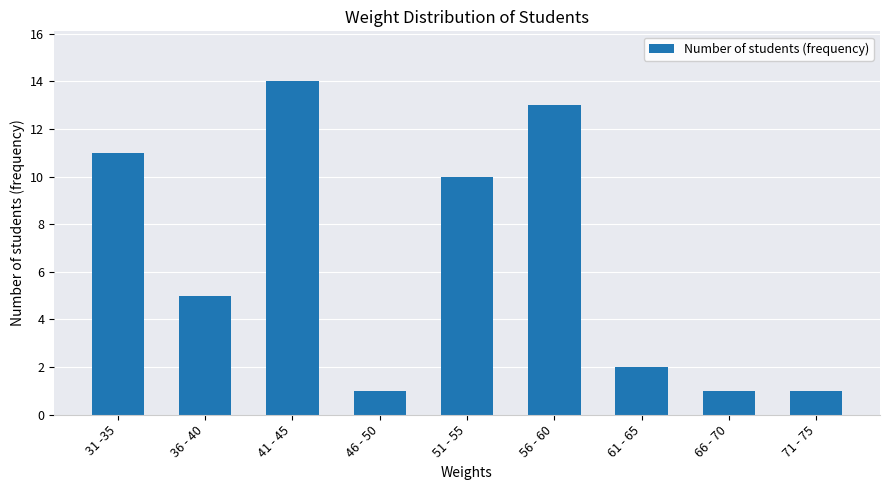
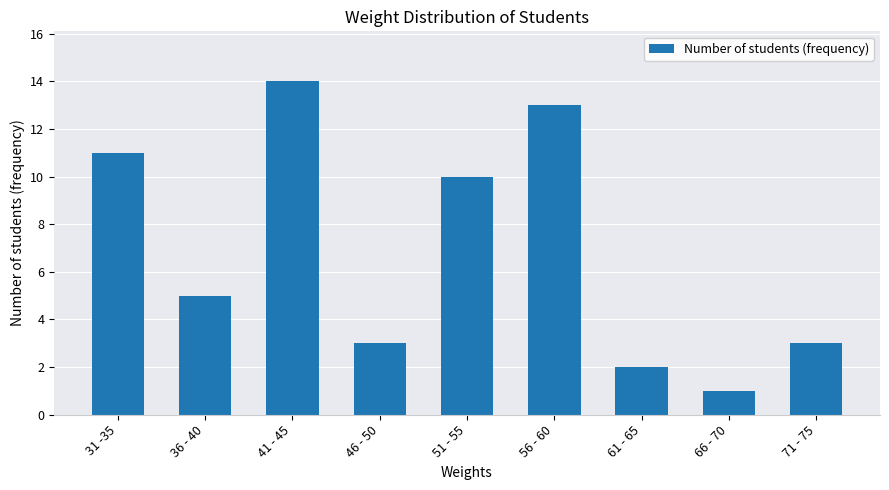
46 - 50: 1 -> 3
71 - 75: 1 -> 3
